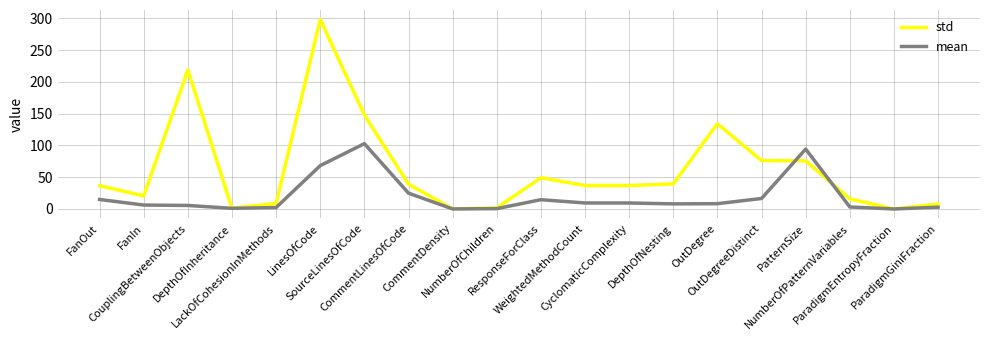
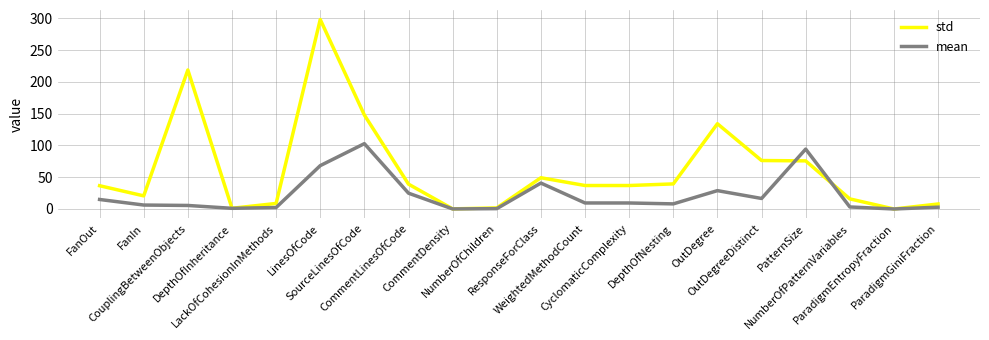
mean, ResponseForClass: 10 -> 40
mean, OutDegree: 10 -> 30
